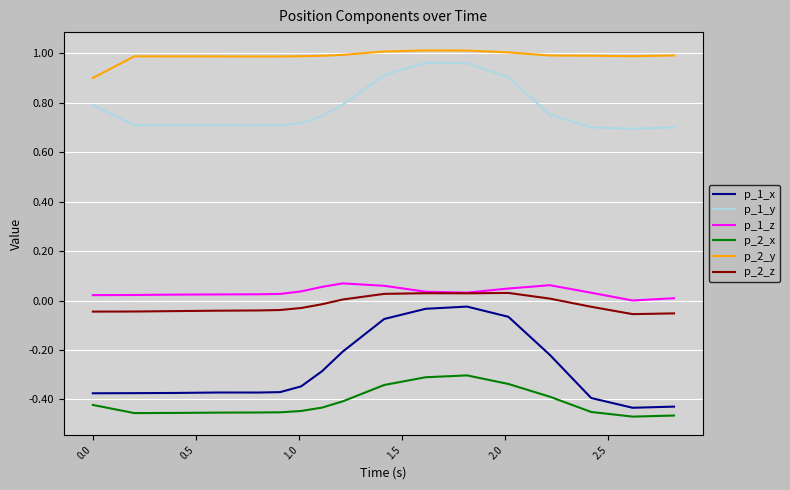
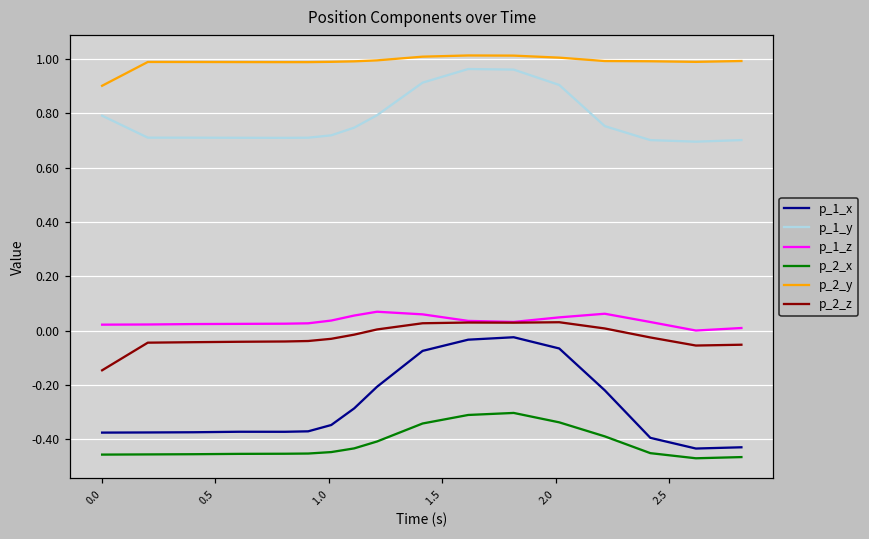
p_2_x, 0.0: -0.42 -> -0.46
p_2_z, 0.0: -0.04 -> -0.15
